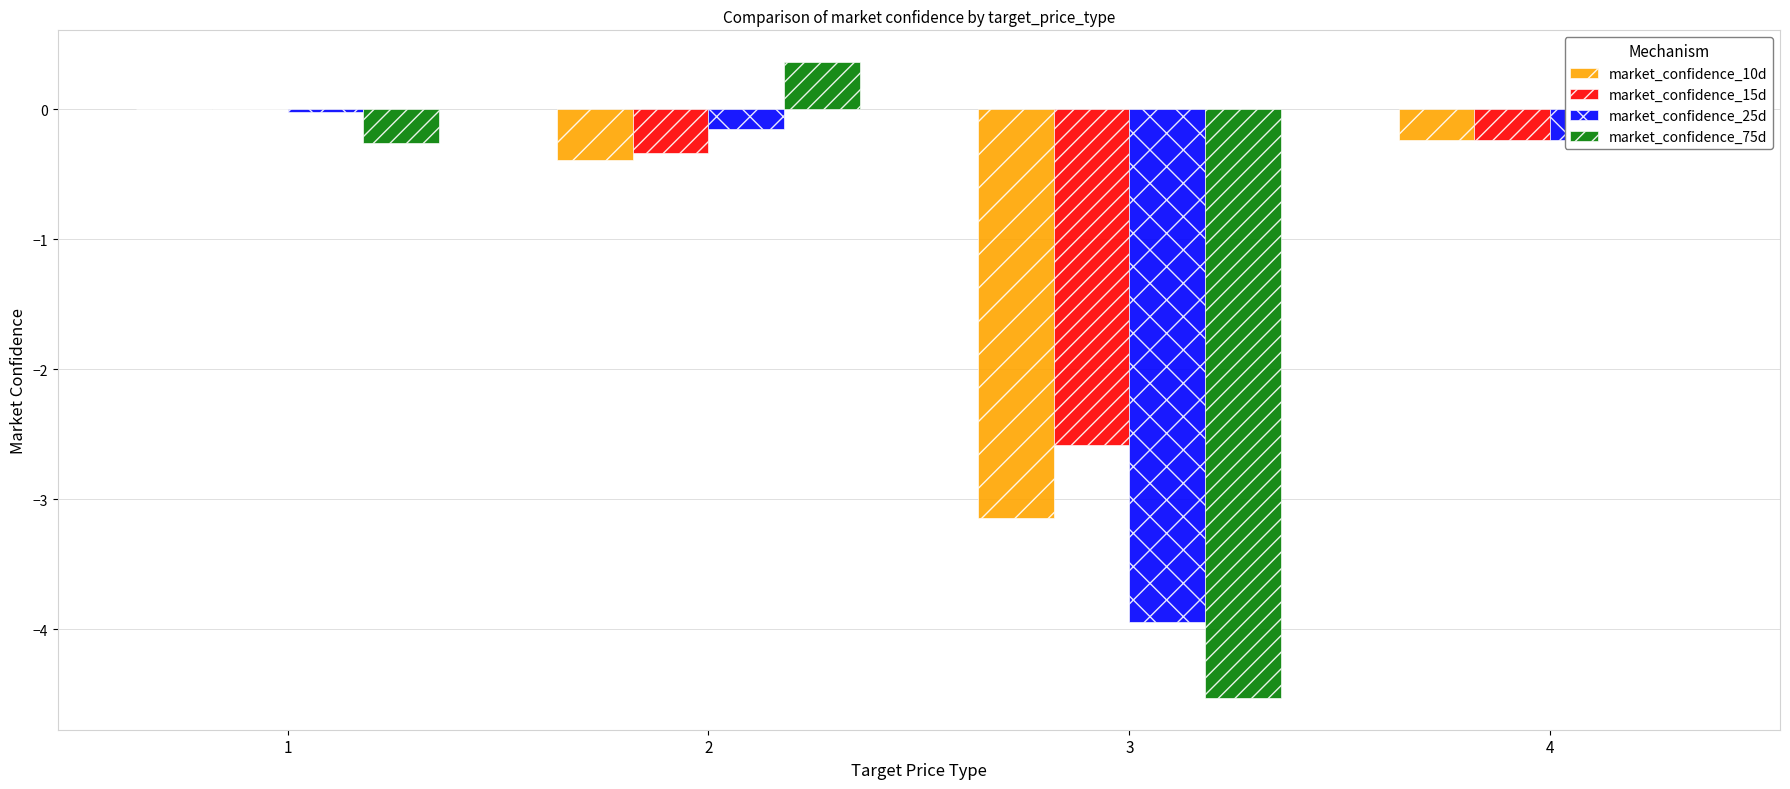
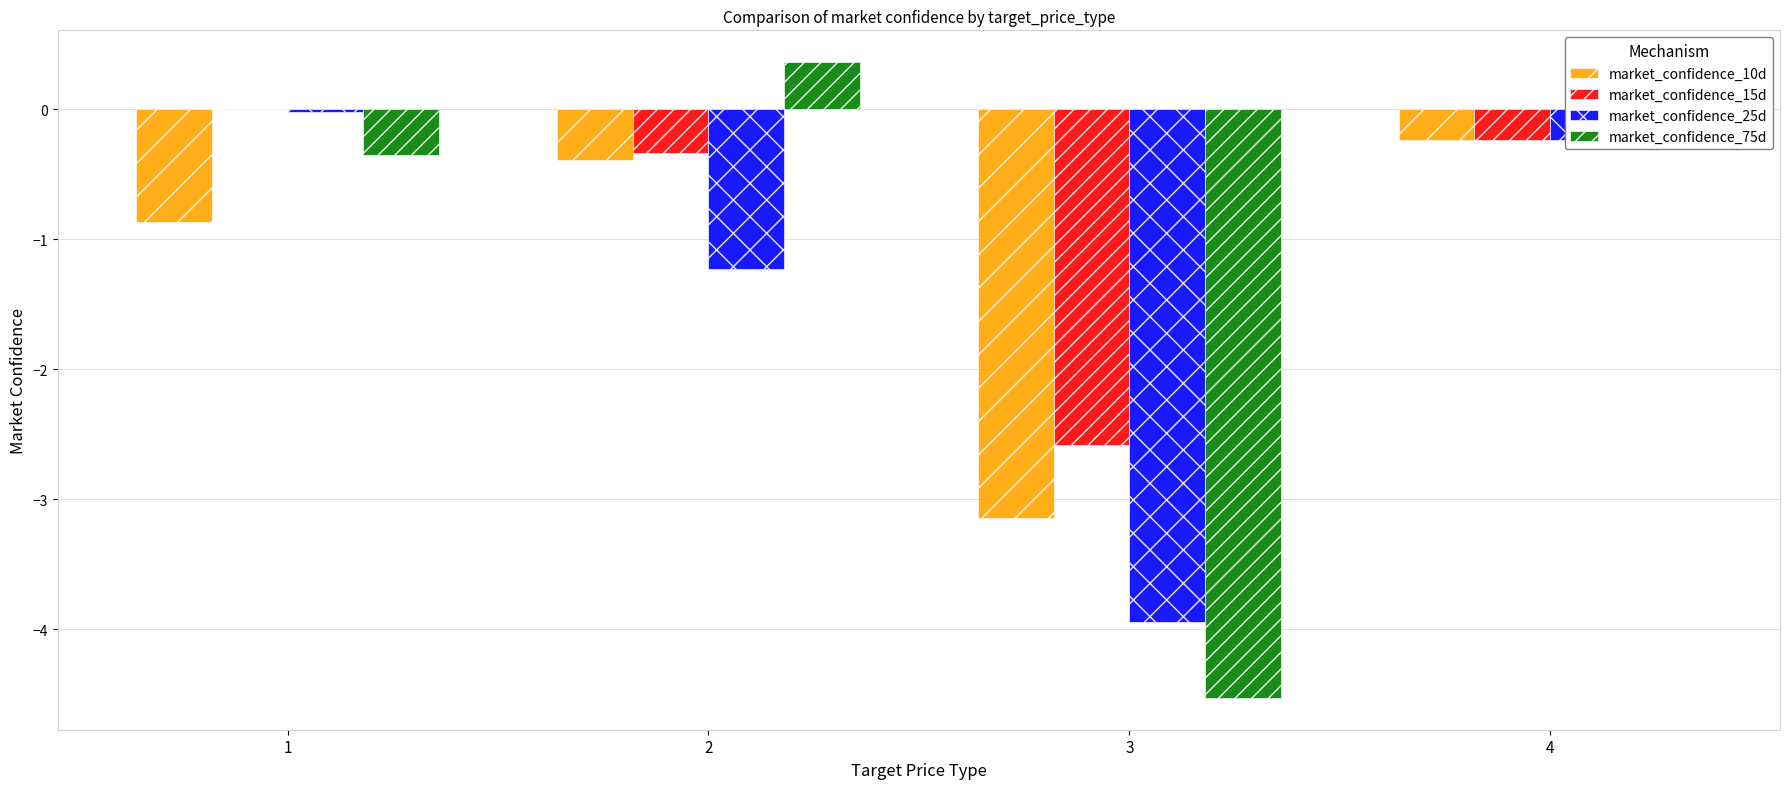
market_confidence_10d, 1: 0.00 -> -0.87
market_confidence_75d, 1: -0.26 -> -0.35
market_confidence_25d, 2: -0.15 -> -1.23
